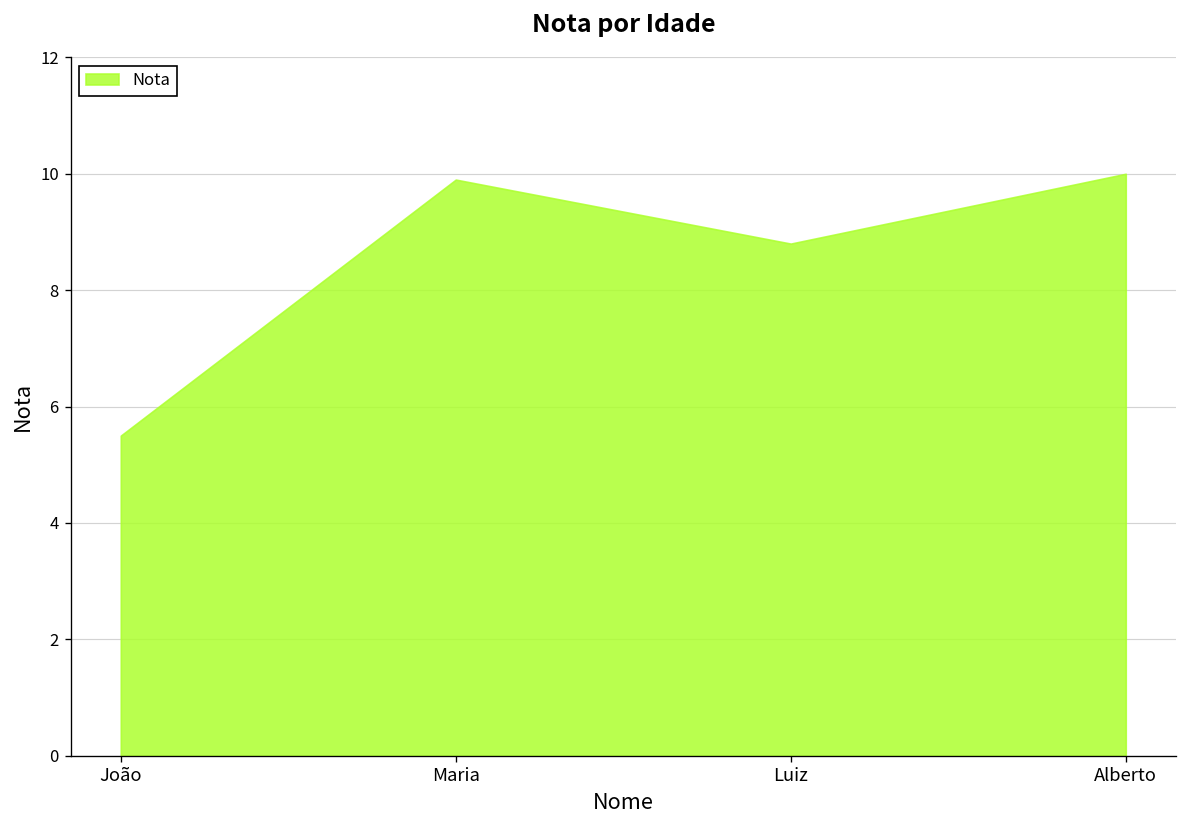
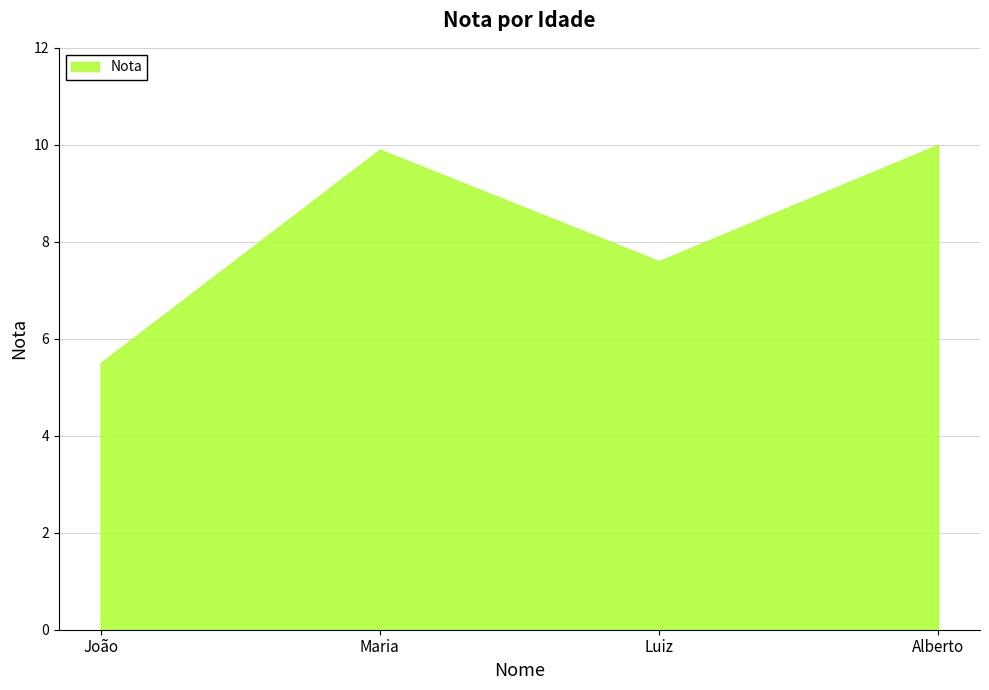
Luiz: 8.8 -> 7.6
